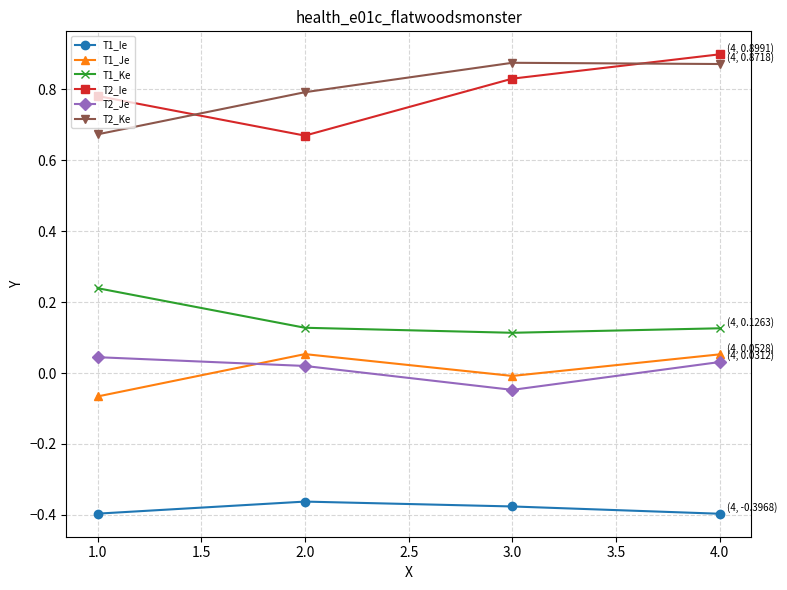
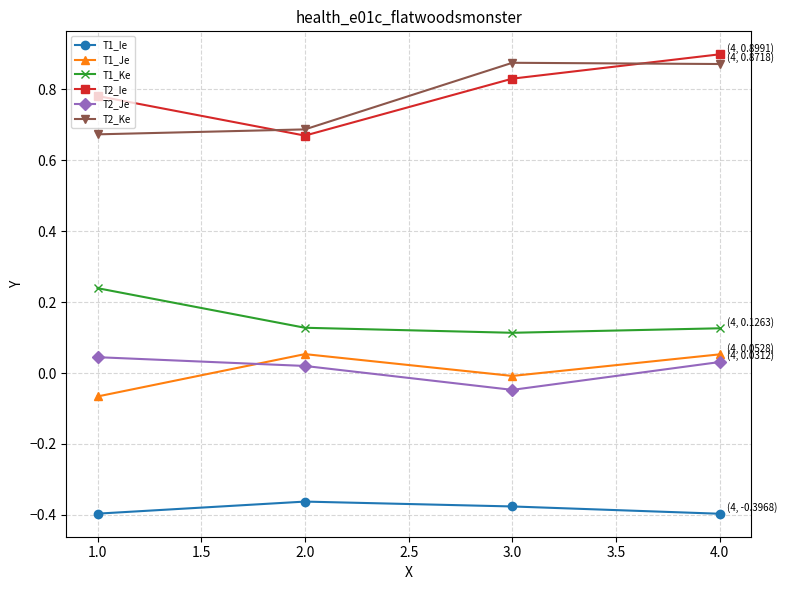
T2_Ke, 2.0: 0.79 -> 0.69
